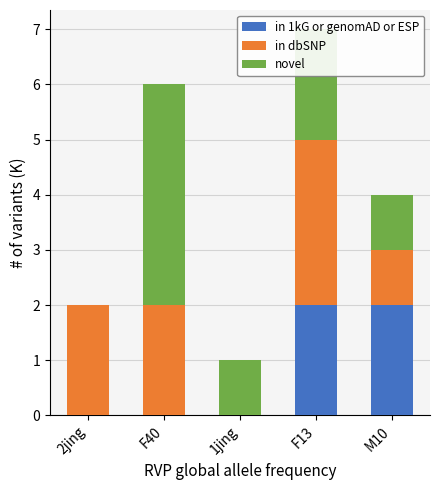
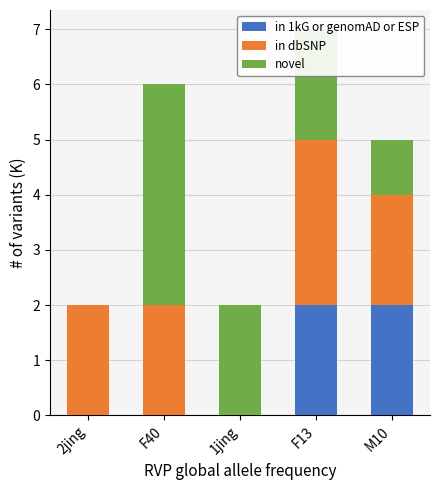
novel, 1jing: 1 -> 2
in dbSNP, M10: 1 -> 2
